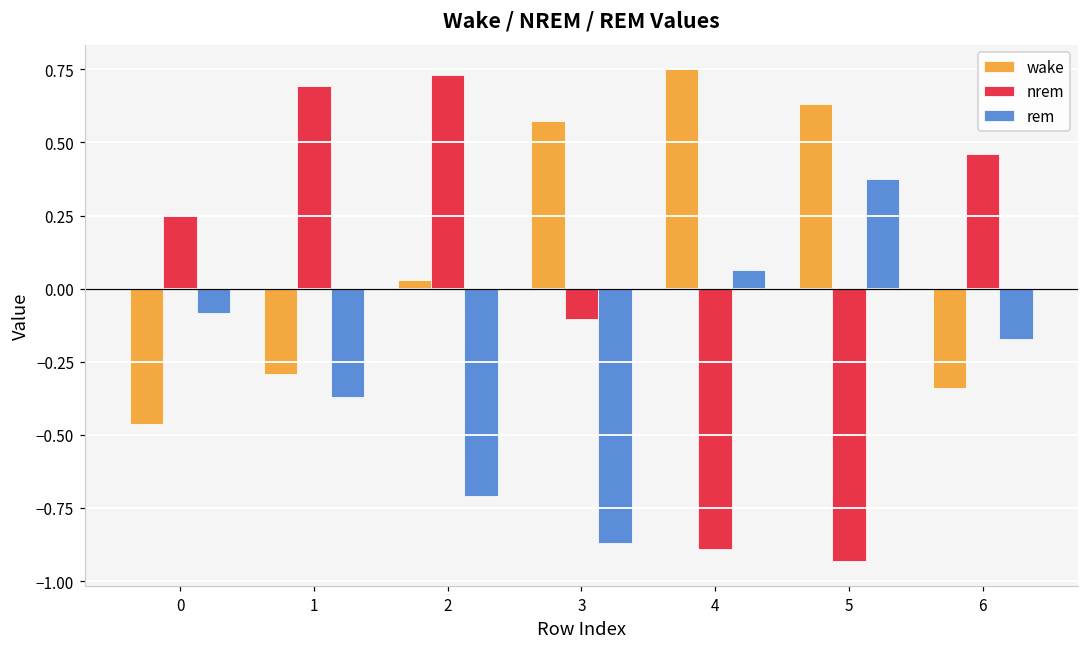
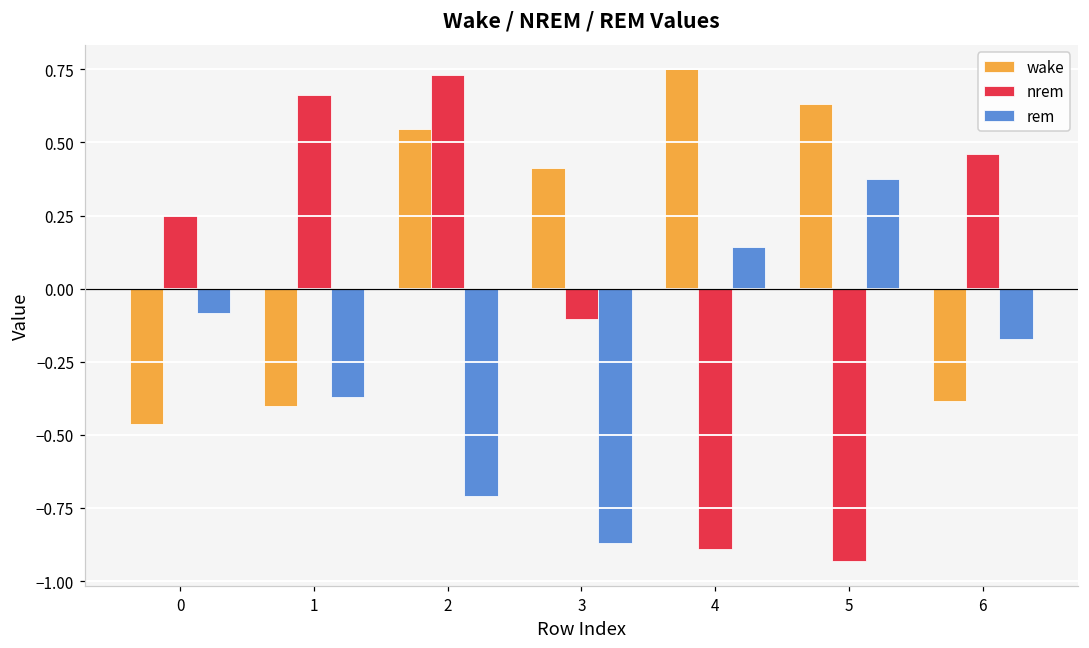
wake, 1: -0.29 -> -0.40
nrem, 1: 0.69 -> 0.66
wake, 2: 0.03 -> 0.54
wake, 3: 0.57 -> 0.41
rem, 4: 0.06 -> 0.14
wake, 6: -0.34 -> -0.38
